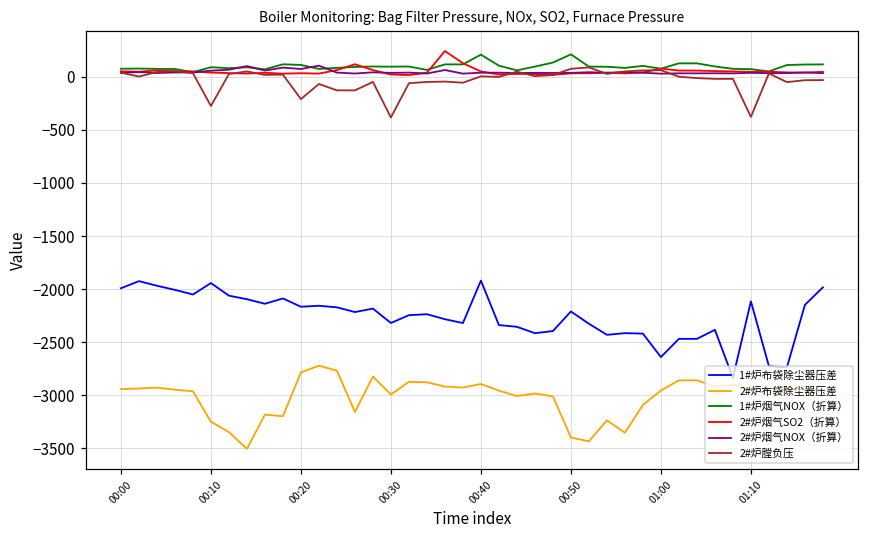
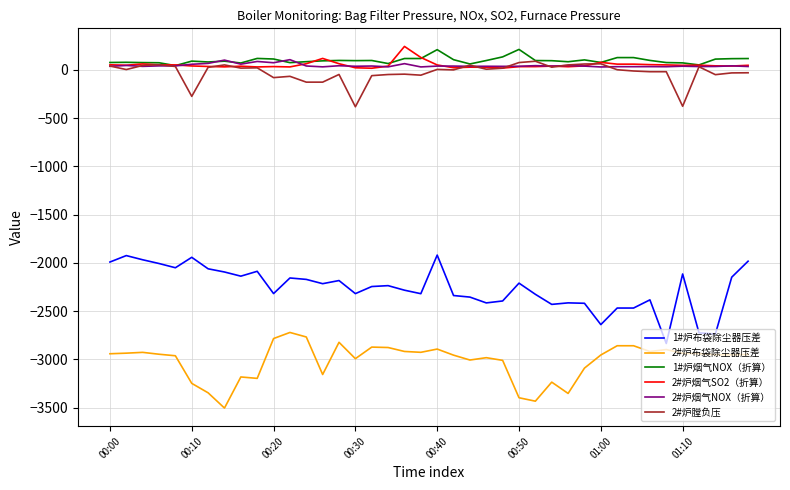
1#炉布袋除尘器压差, 00:20: -2200 -> -2300
2#炉膛负压, 00:20: -200 -> -100
